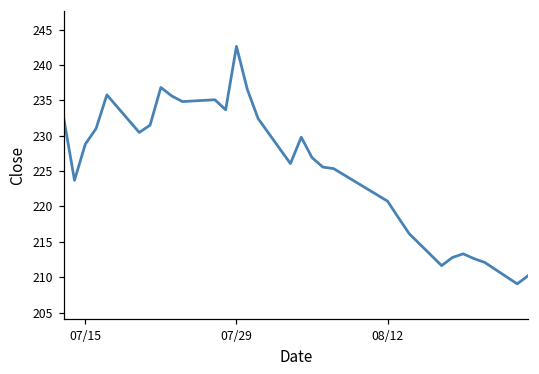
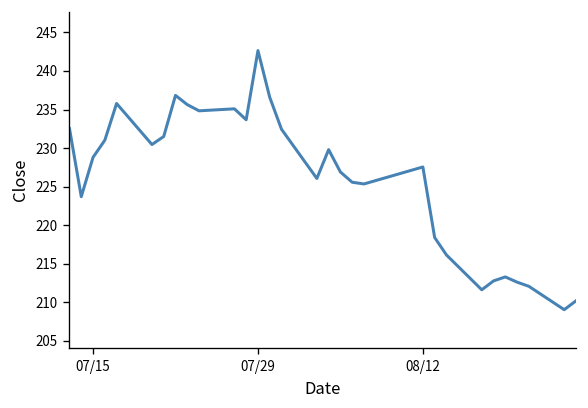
08/12: 221 -> 228
